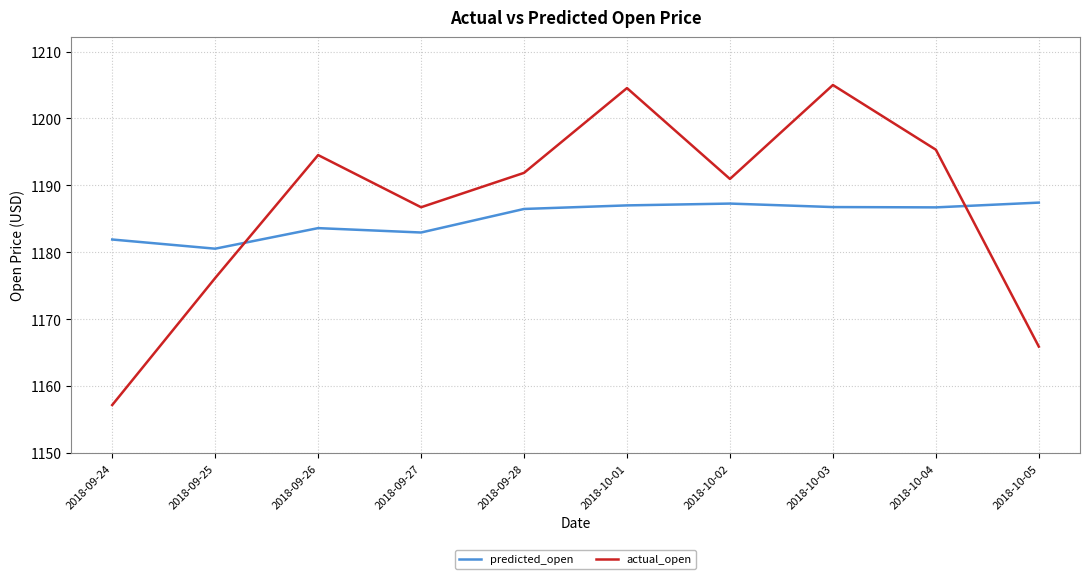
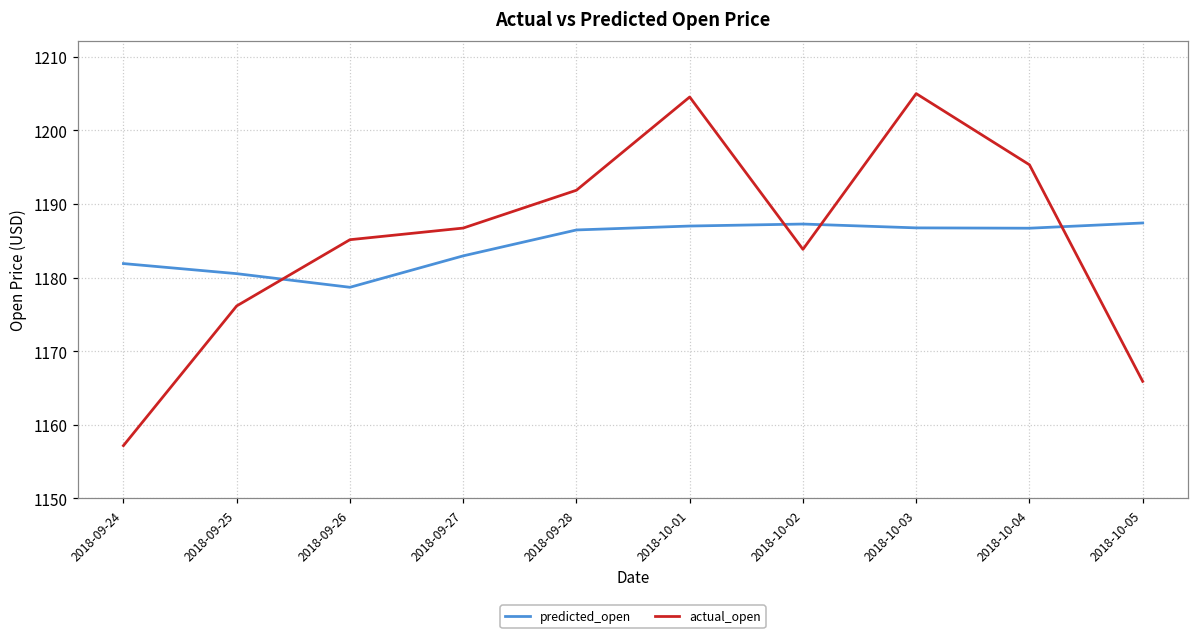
predicted_open, 2018-09-26: 1184 -> 1179
actual_open, 2018-09-26: 1195 -> 1185
actual_open, 2018-10-02: 1191 -> 1184
